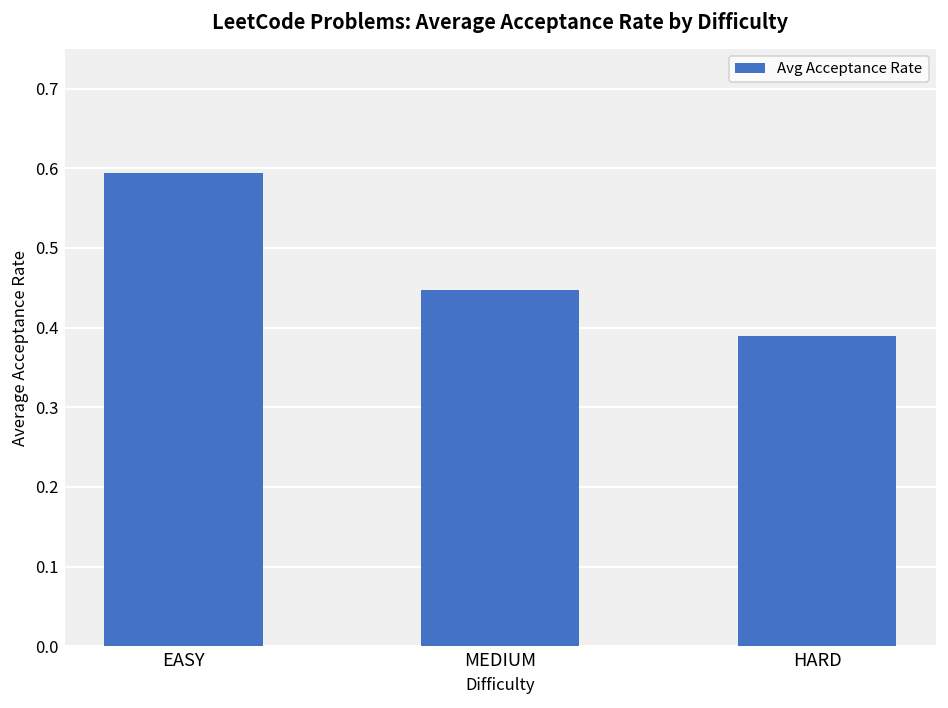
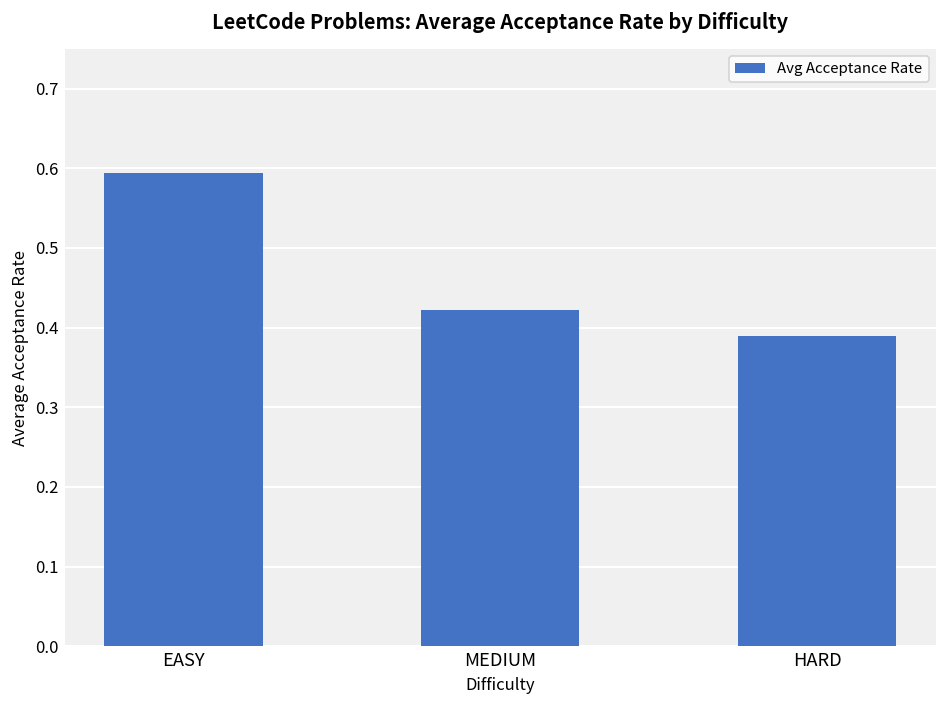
MEDIUM: 0.45 -> 0.42
